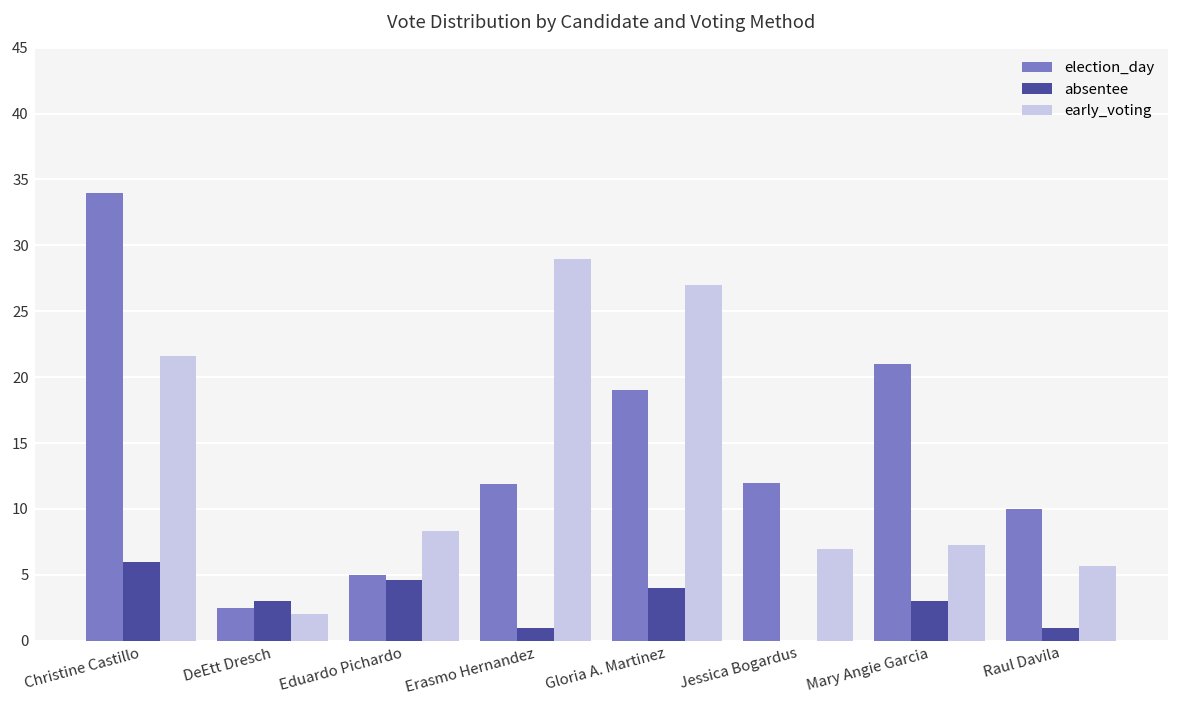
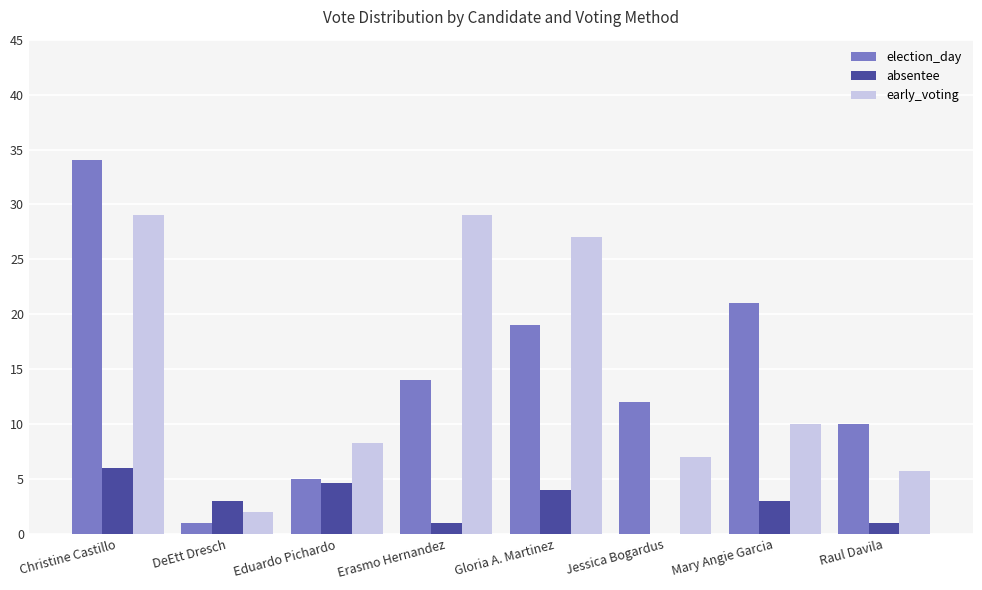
early_voting, Christine Castillo: 21.6 -> 29.0
election_day, DeEtt Dresch: 2.5 -> 1.0
election_day, Erasmo Hernandez: 11.9 -> 14.0
early_voting, Mary Angie Garcia: 7.3 -> 10.0
